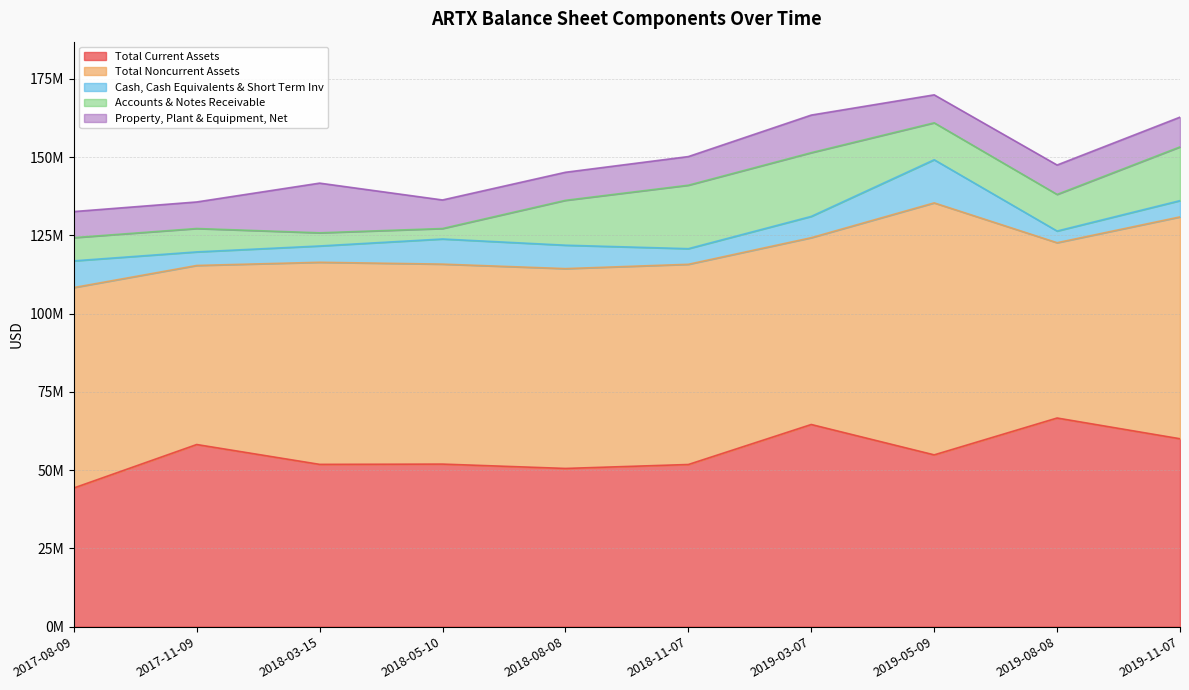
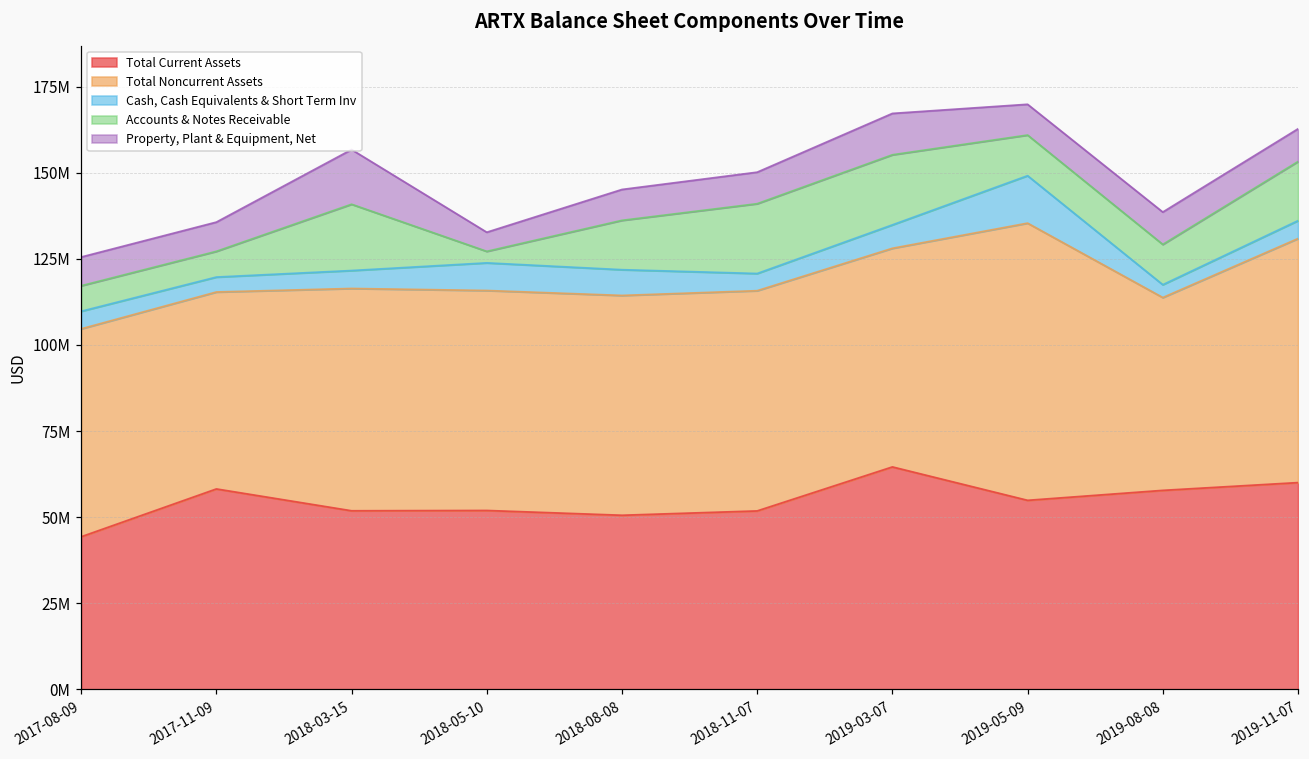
Total Noncurrent Assets, 2017-08-09: 64000000 -> 60000000
Cash, Cash Equivalents & Short Term Inv, 2017-08-09: 9000000 -> 5000000
Accounts & Notes Receivable, 2018-03-15: 4000000 -> 19000000
Property, Plant & Equipment, Net, 2018-05-10: 9000000 -> 6000000
Total Noncurrent Assets, 2019-03-07: 60000000 -> 63000000
Total Current Assets, 2019-08-08: 67000000 -> 58000000
